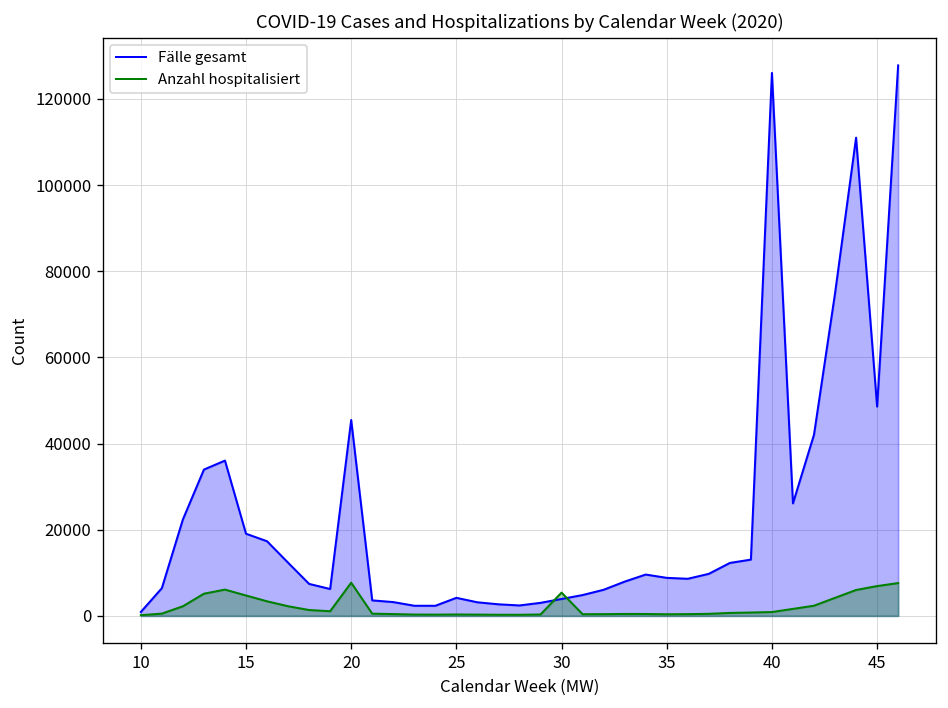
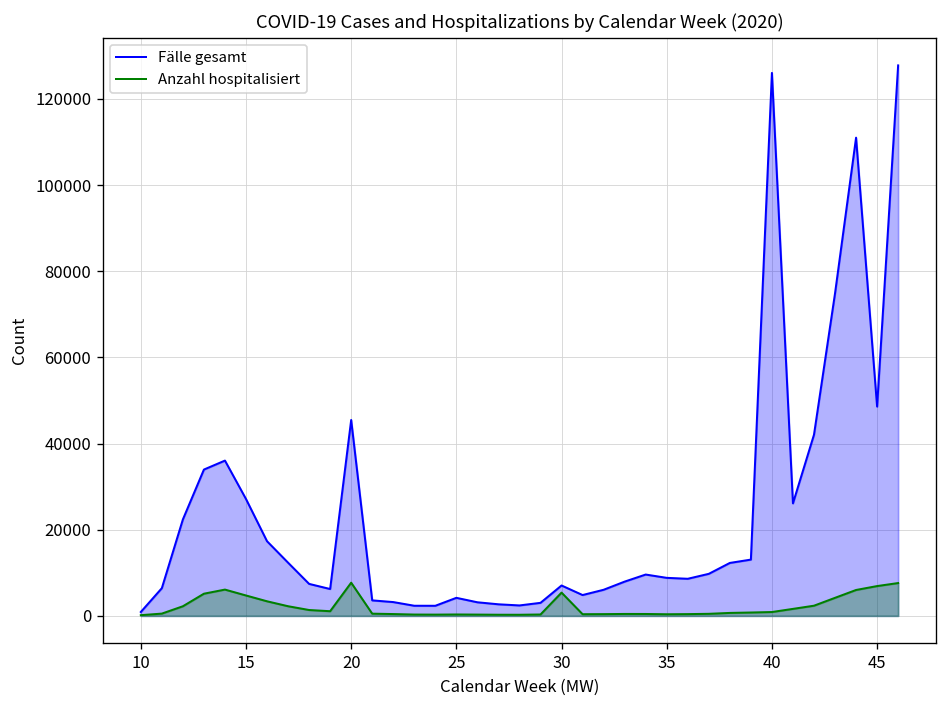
Fälle gesamt, 15: 19000 -> 27000
Fälle gesamt, 30: 4000 -> 7000
